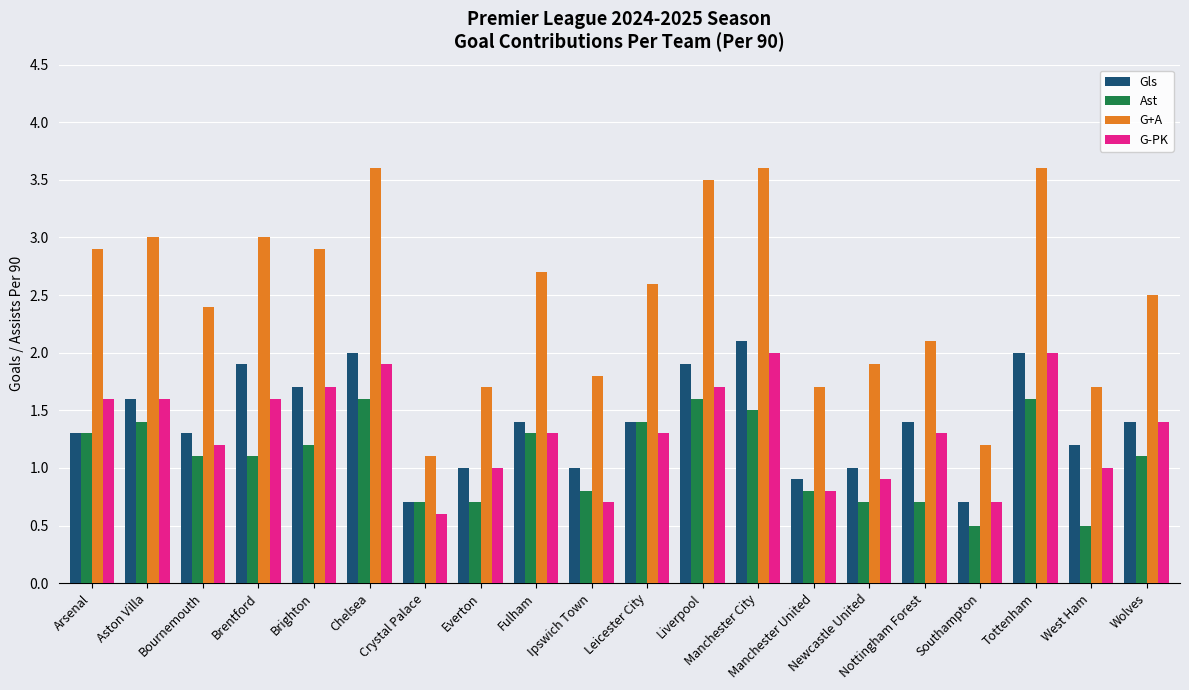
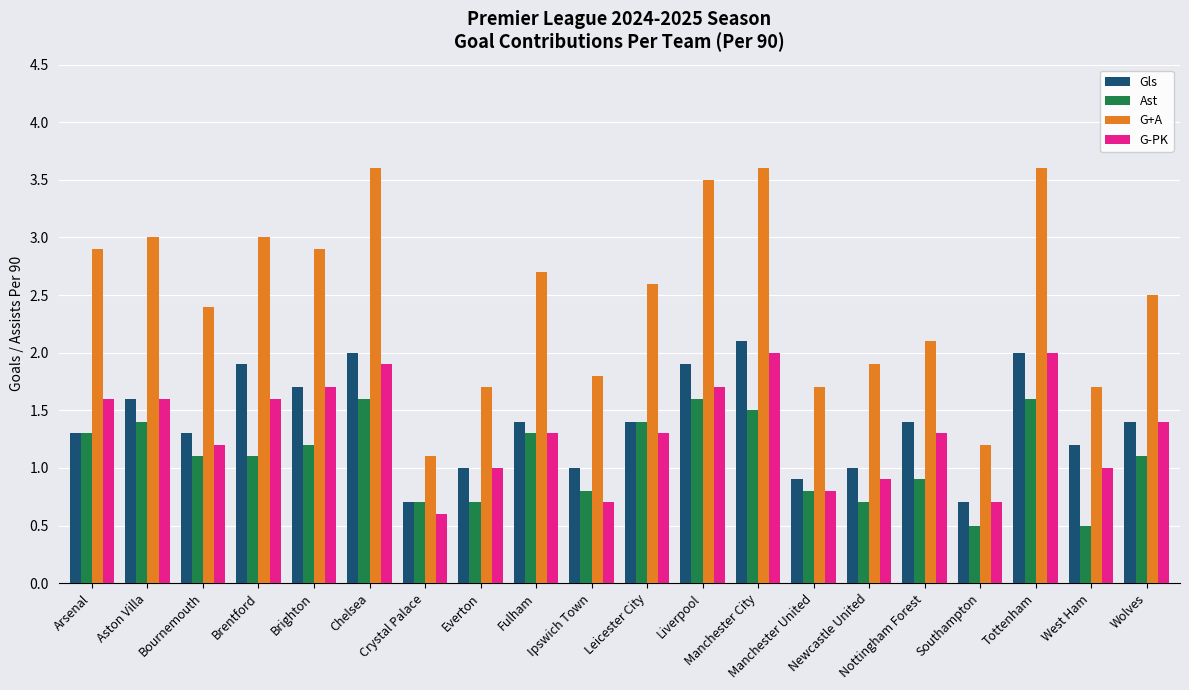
Ast, Nottingham Forest: 0.7 -> 0.9
